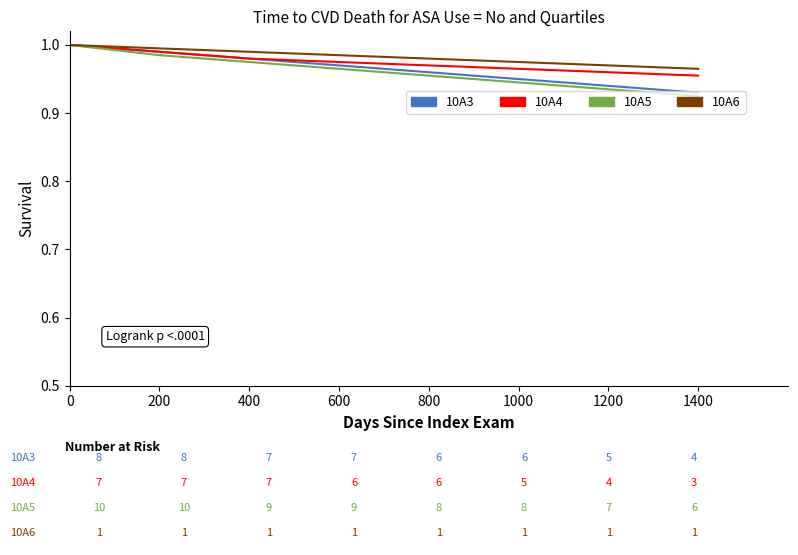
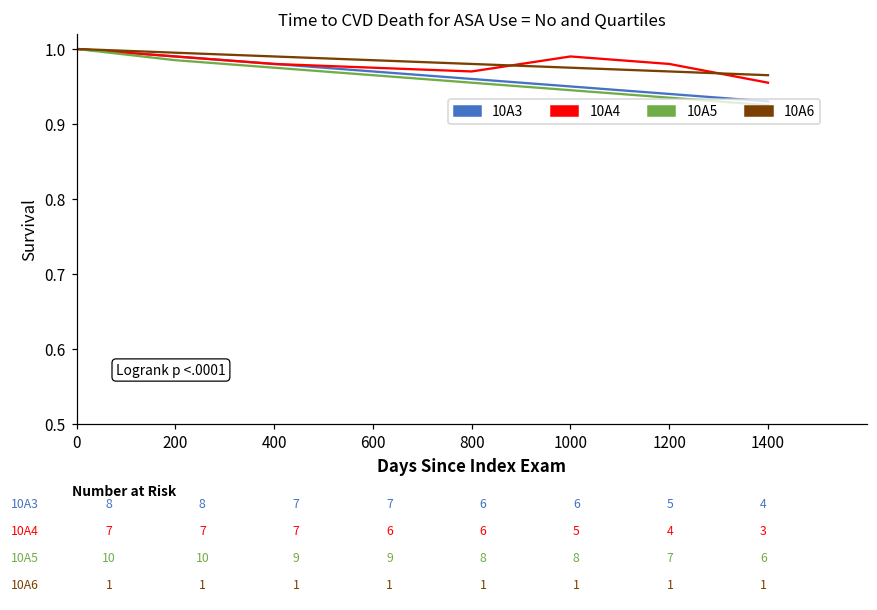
10A4, 1000: 0.97 -> 0.99
10A4, 1200: 0.96 -> 0.98
